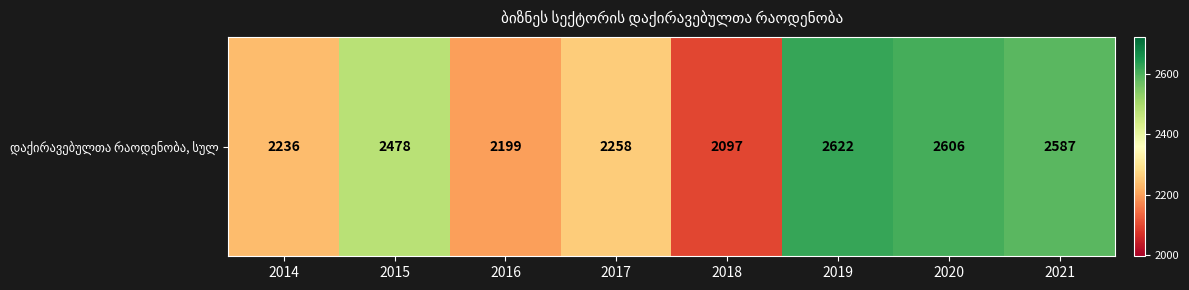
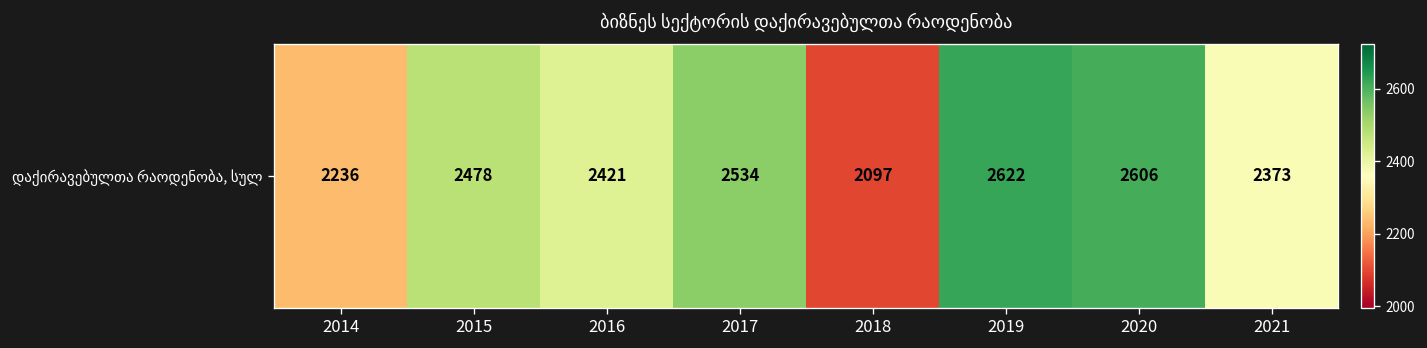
დაქირავებულთა რაოდენობა, სულ, 2016: 2199 -> 2421
დაქირავებულთა რაოდენობა, სულ, 2017: 2258 -> 2534
დაქირავებულთა რაოდენობა, სულ, 2021: 2587 -> 2373
